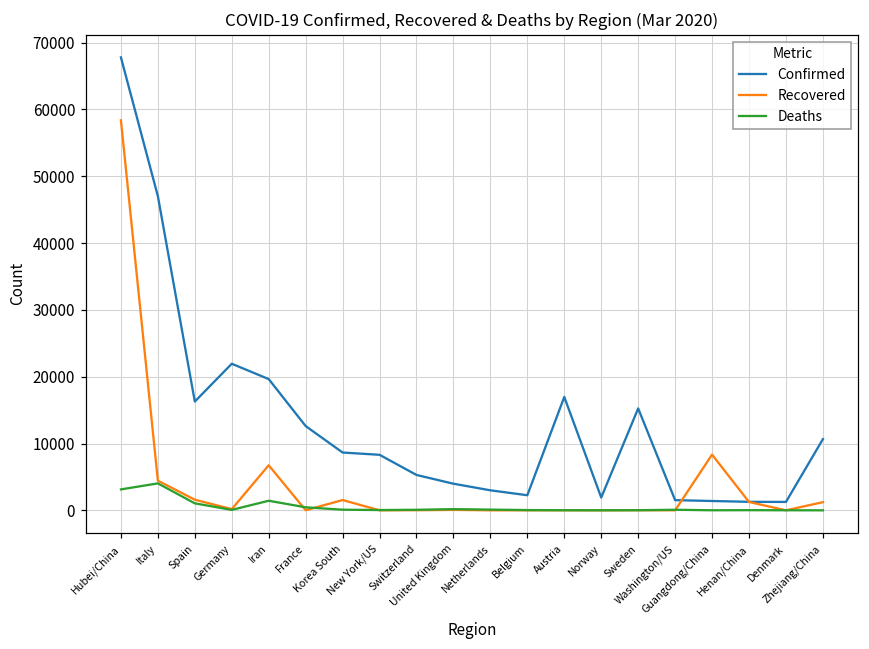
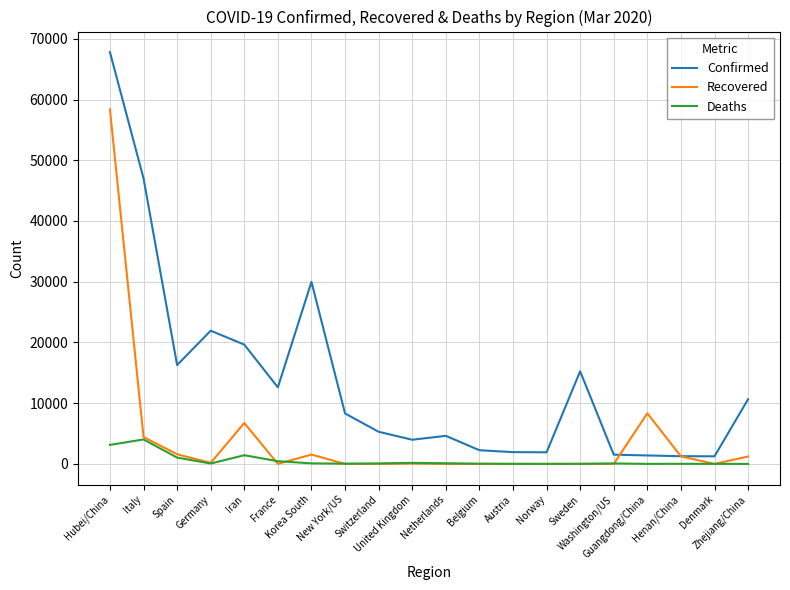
Confirmed, Korea South: 9000 -> 30000
Confirmed, Netherlands: 3000 -> 5000
Confirmed, Austria: 17000 -> 2000
